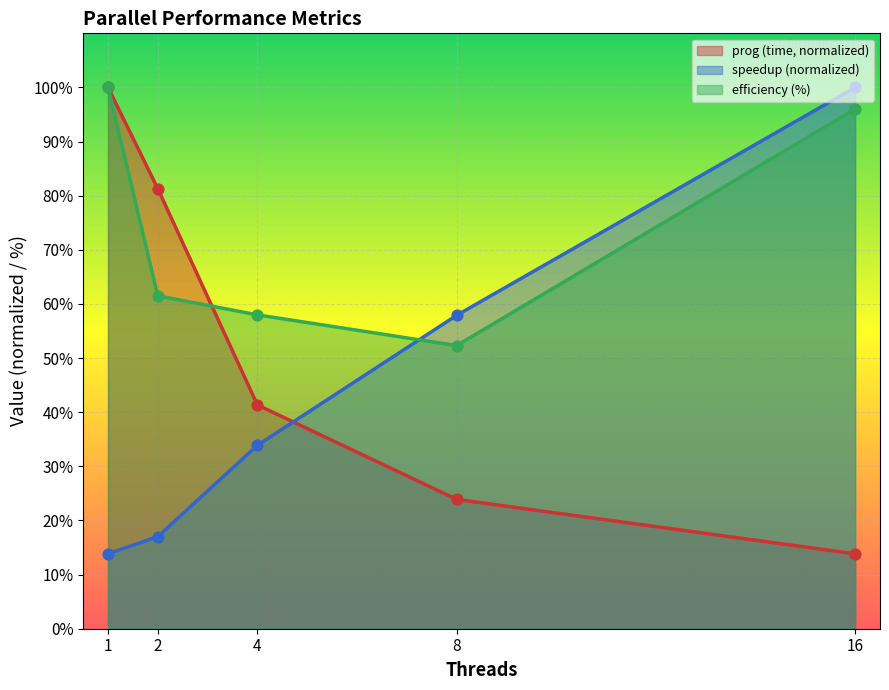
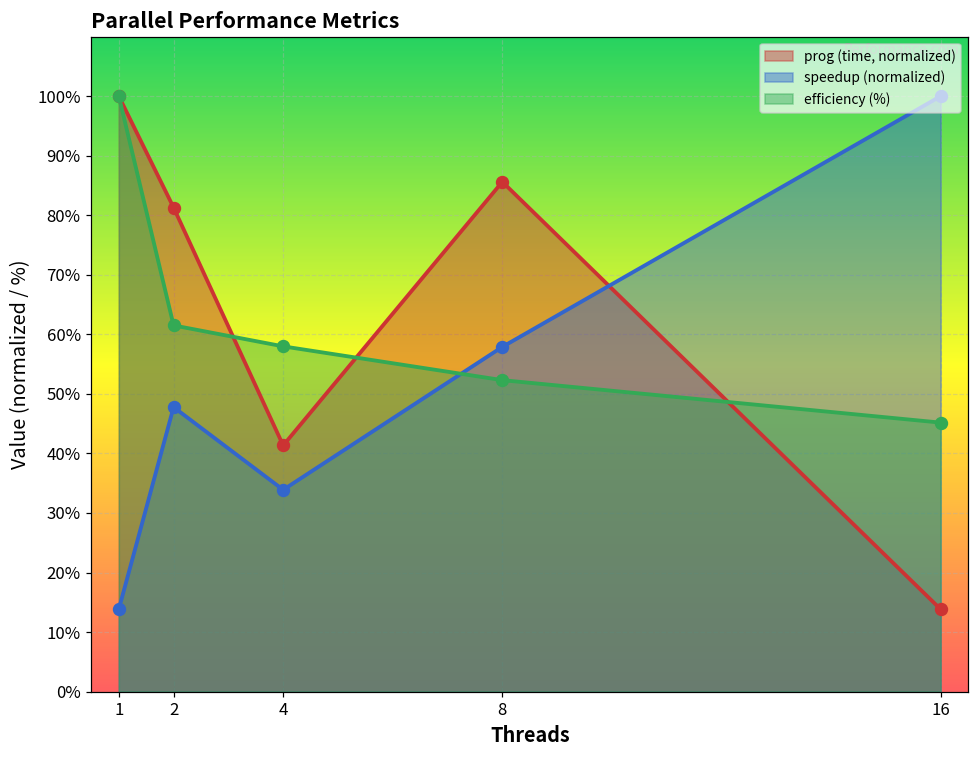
speedup (normalized), 2: 17% -> 48%
prog (time, normalized), 8: 24% -> 86%
efficiency (%), 16: 96% -> 45%
